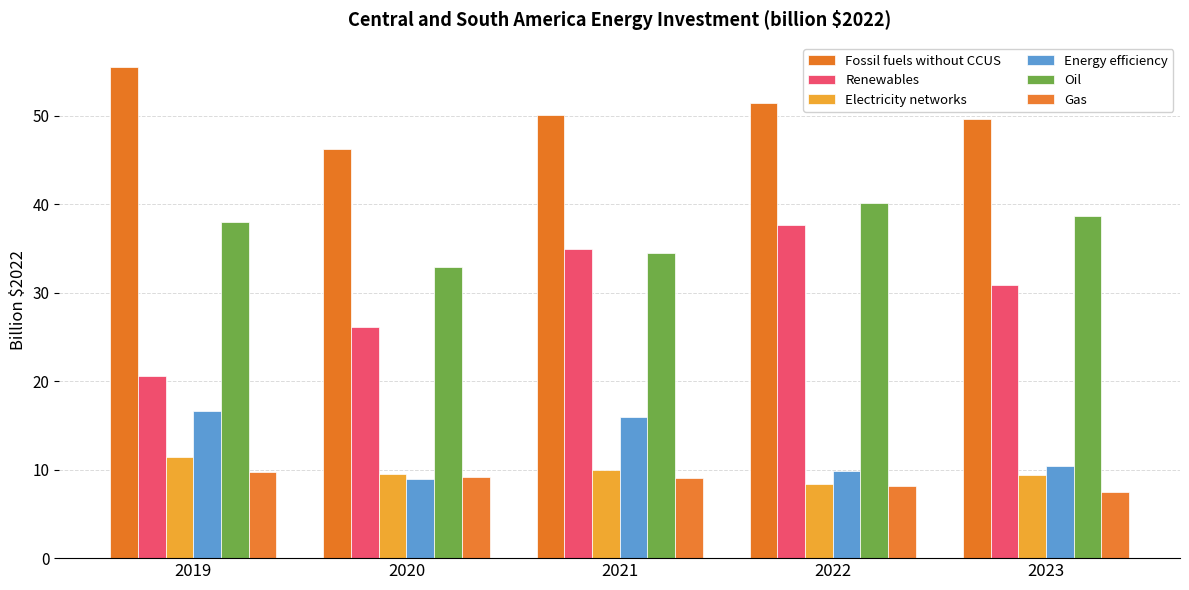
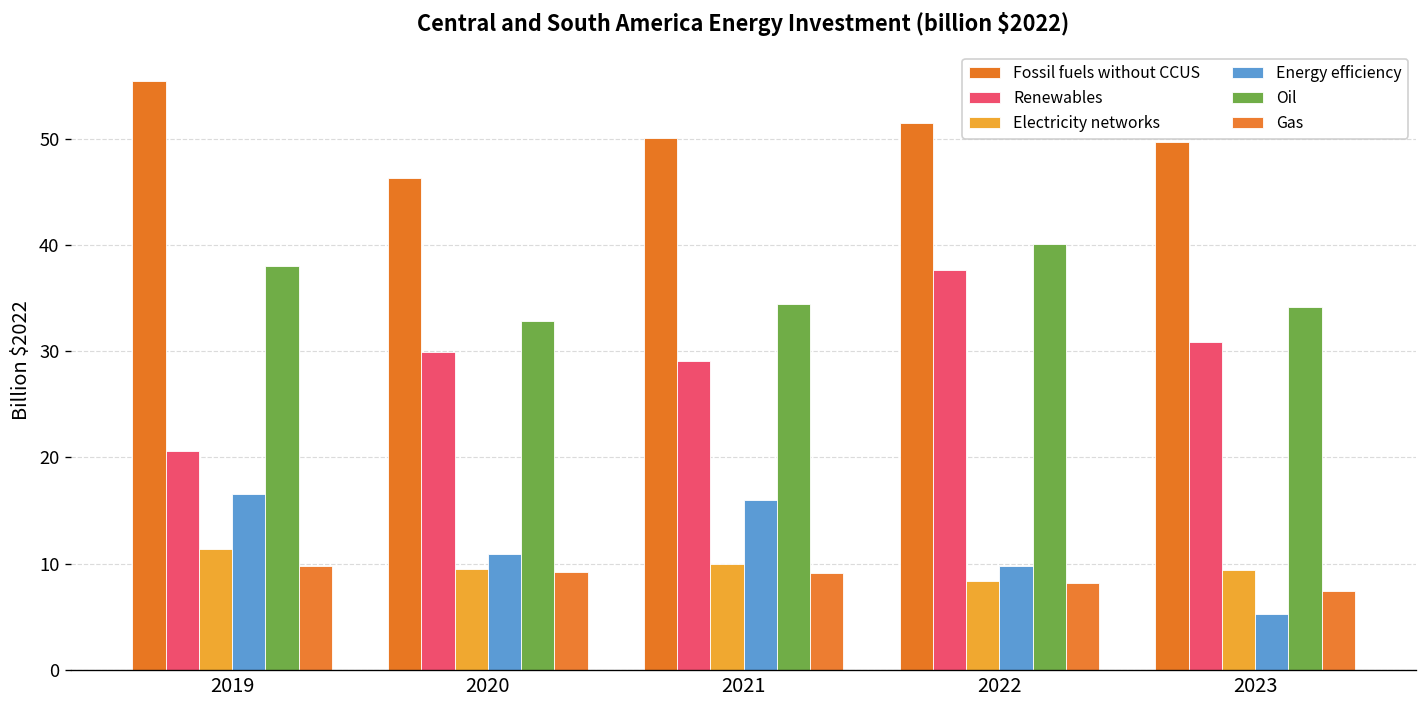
Renewables, 2020: 26 -> 30
Energy efficiency, 2020: 9 -> 11
Renewables, 2021: 35 -> 29
Energy efficiency, 2023: 10 -> 5
Oil, 2023: 39 -> 34
